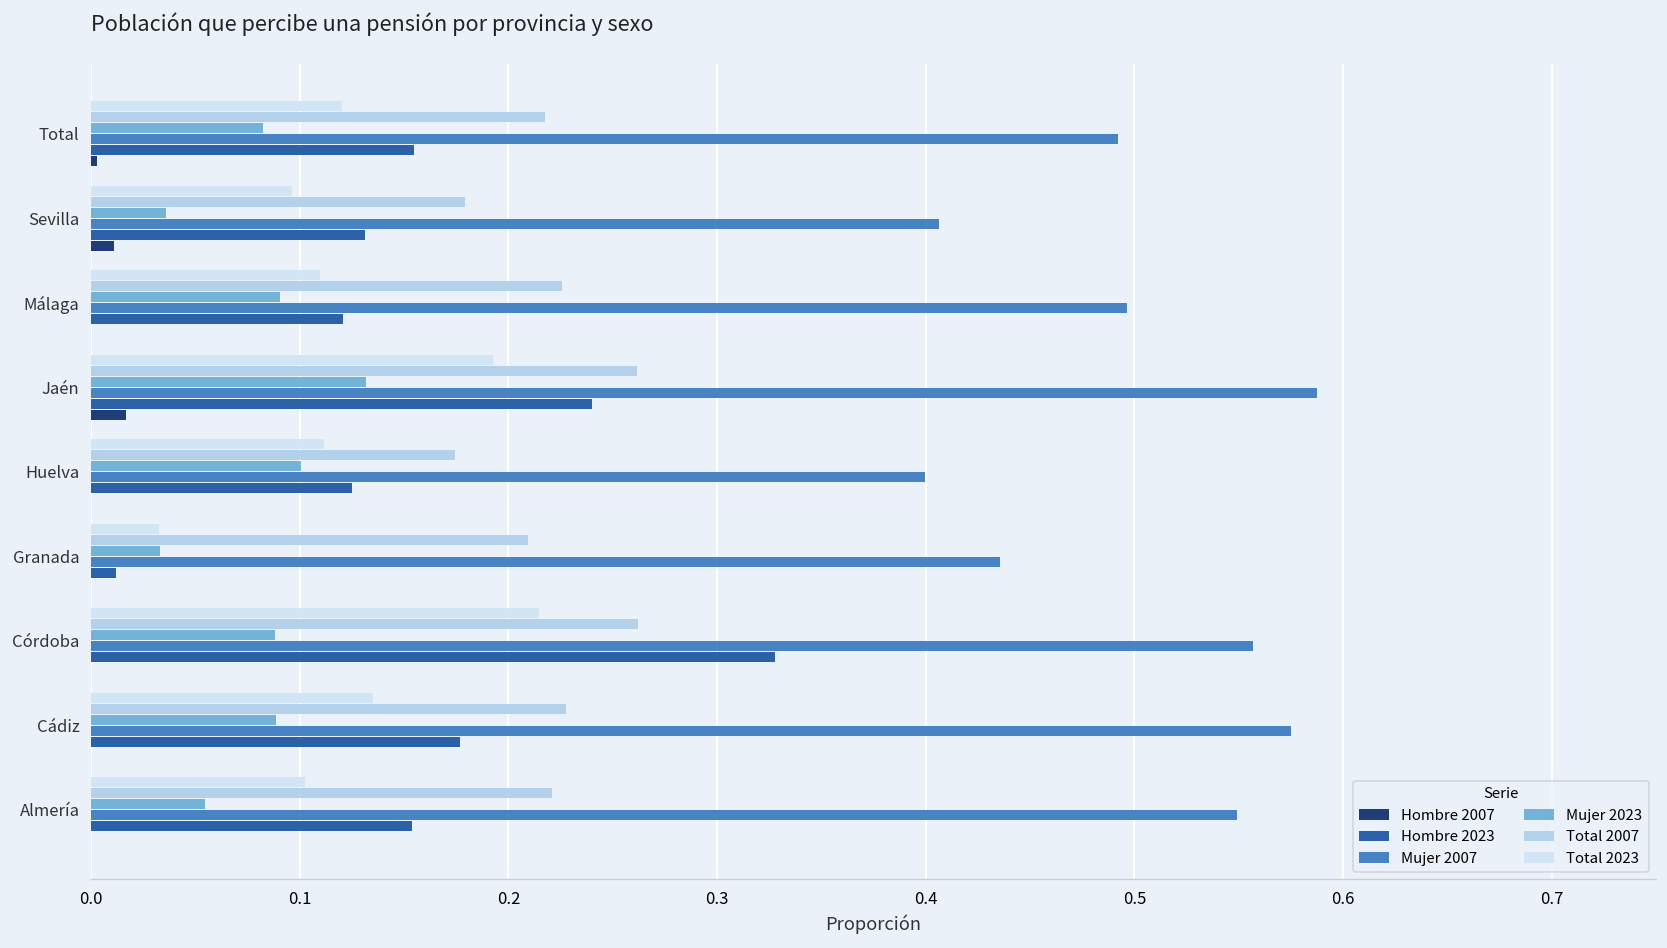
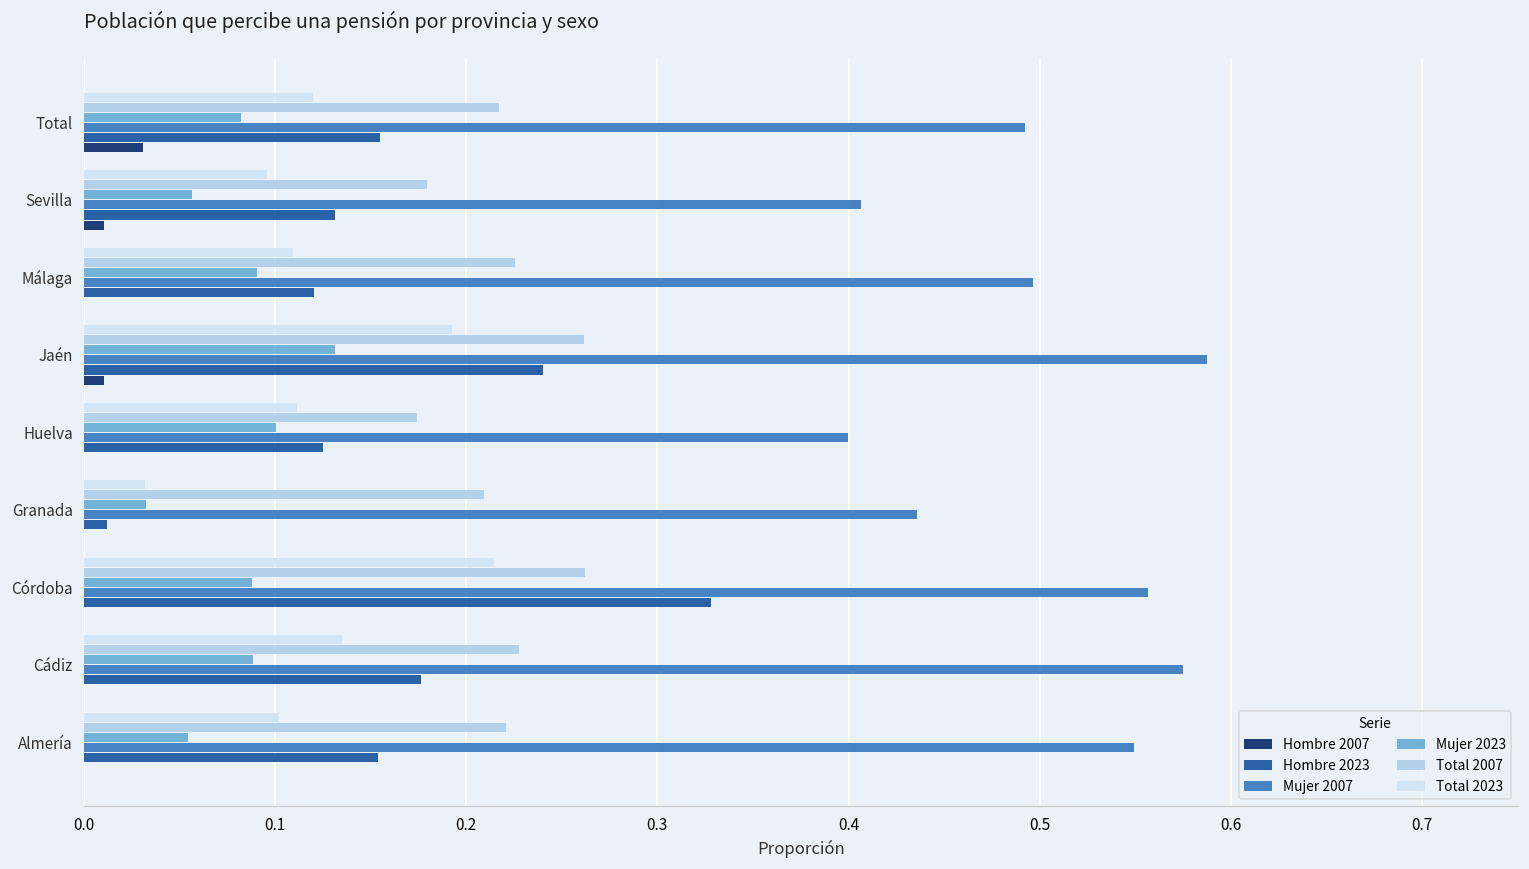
Hombre 2007, Total: 0.003 -> 0.031
Mujer 2023, Sevilla: 0.036 -> 0.057
Hombre 2007, Jaén: 0.017 -> 0.011
